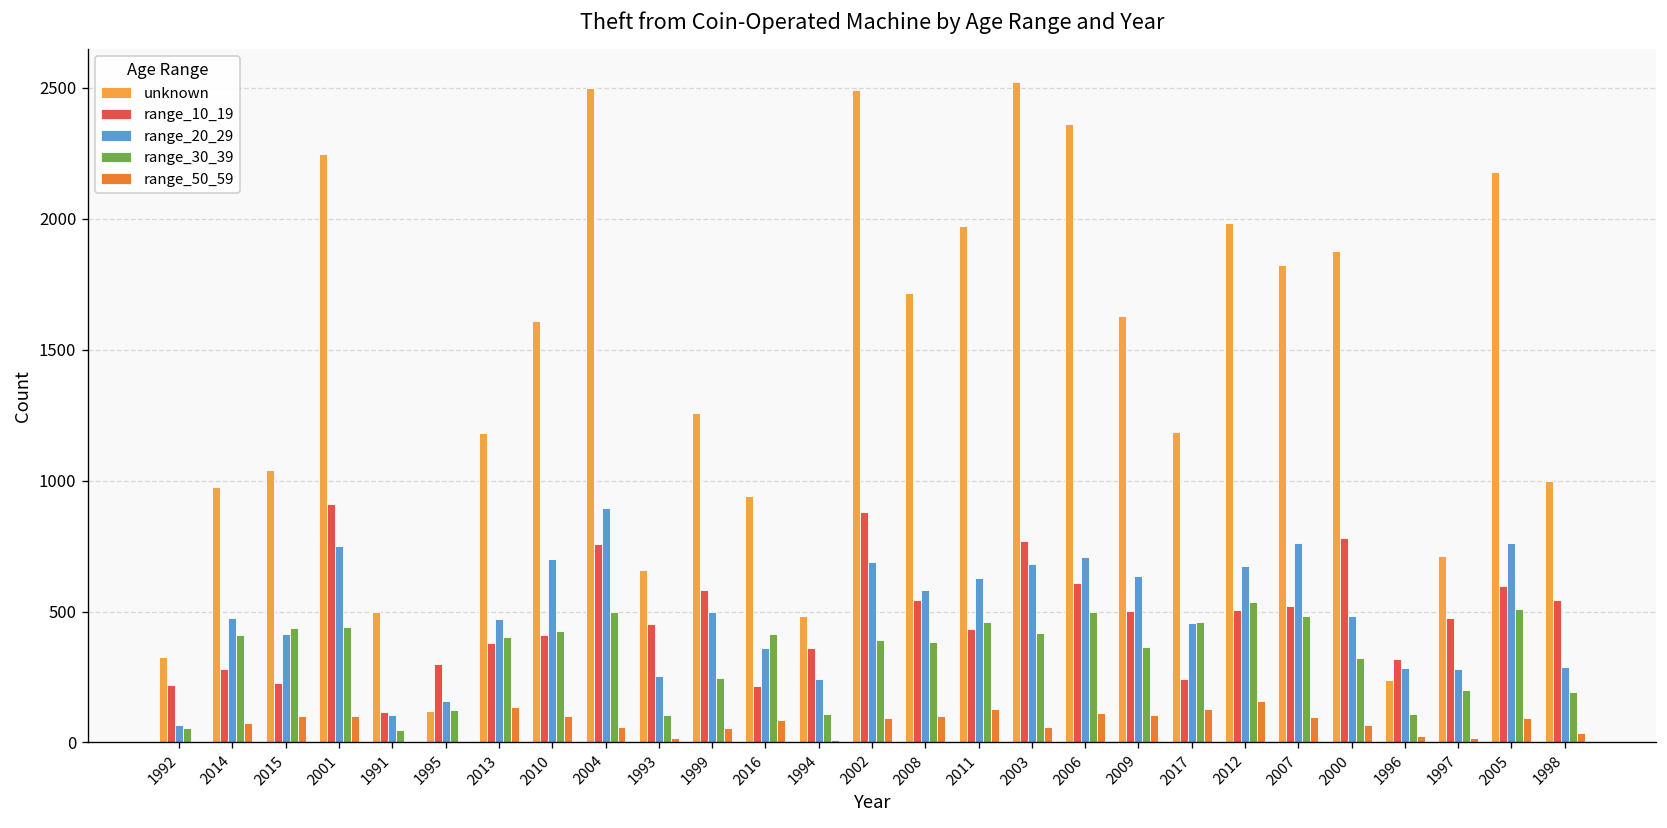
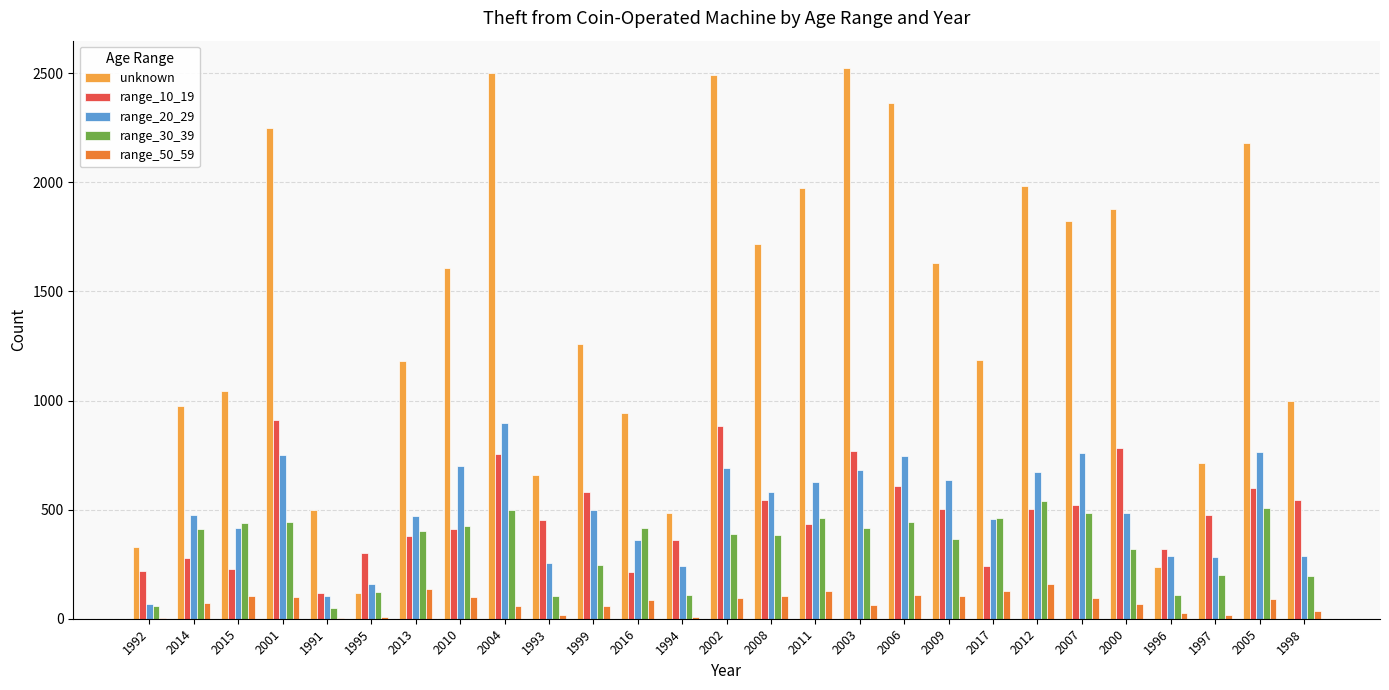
range_20_29, 2006: 710 -> 750
range_30_39, 2006: 500 -> 440
